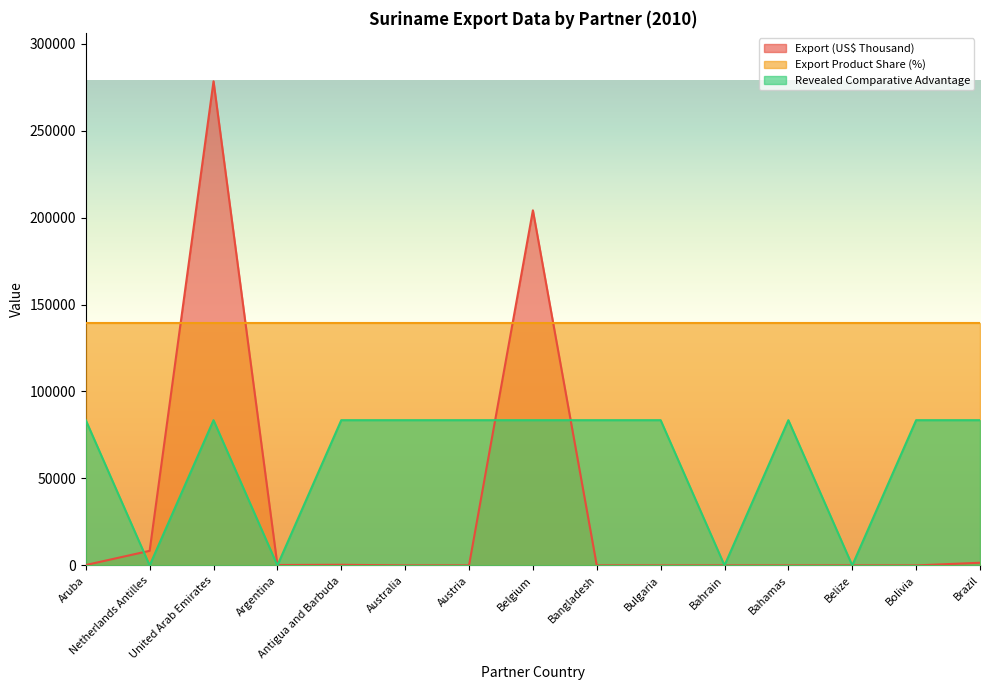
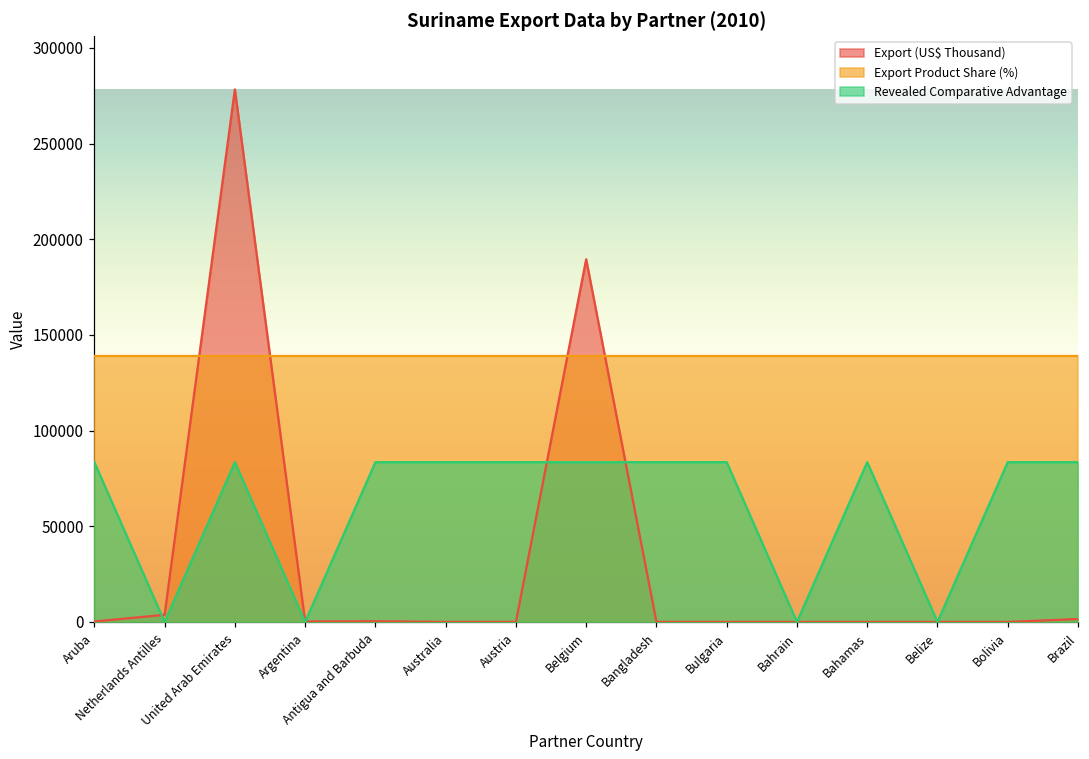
Export (US$ Thousand), Netherlands Antilles: 8000 -> 4000
Export (US$ Thousand), Belgium: 204000 -> 190000
